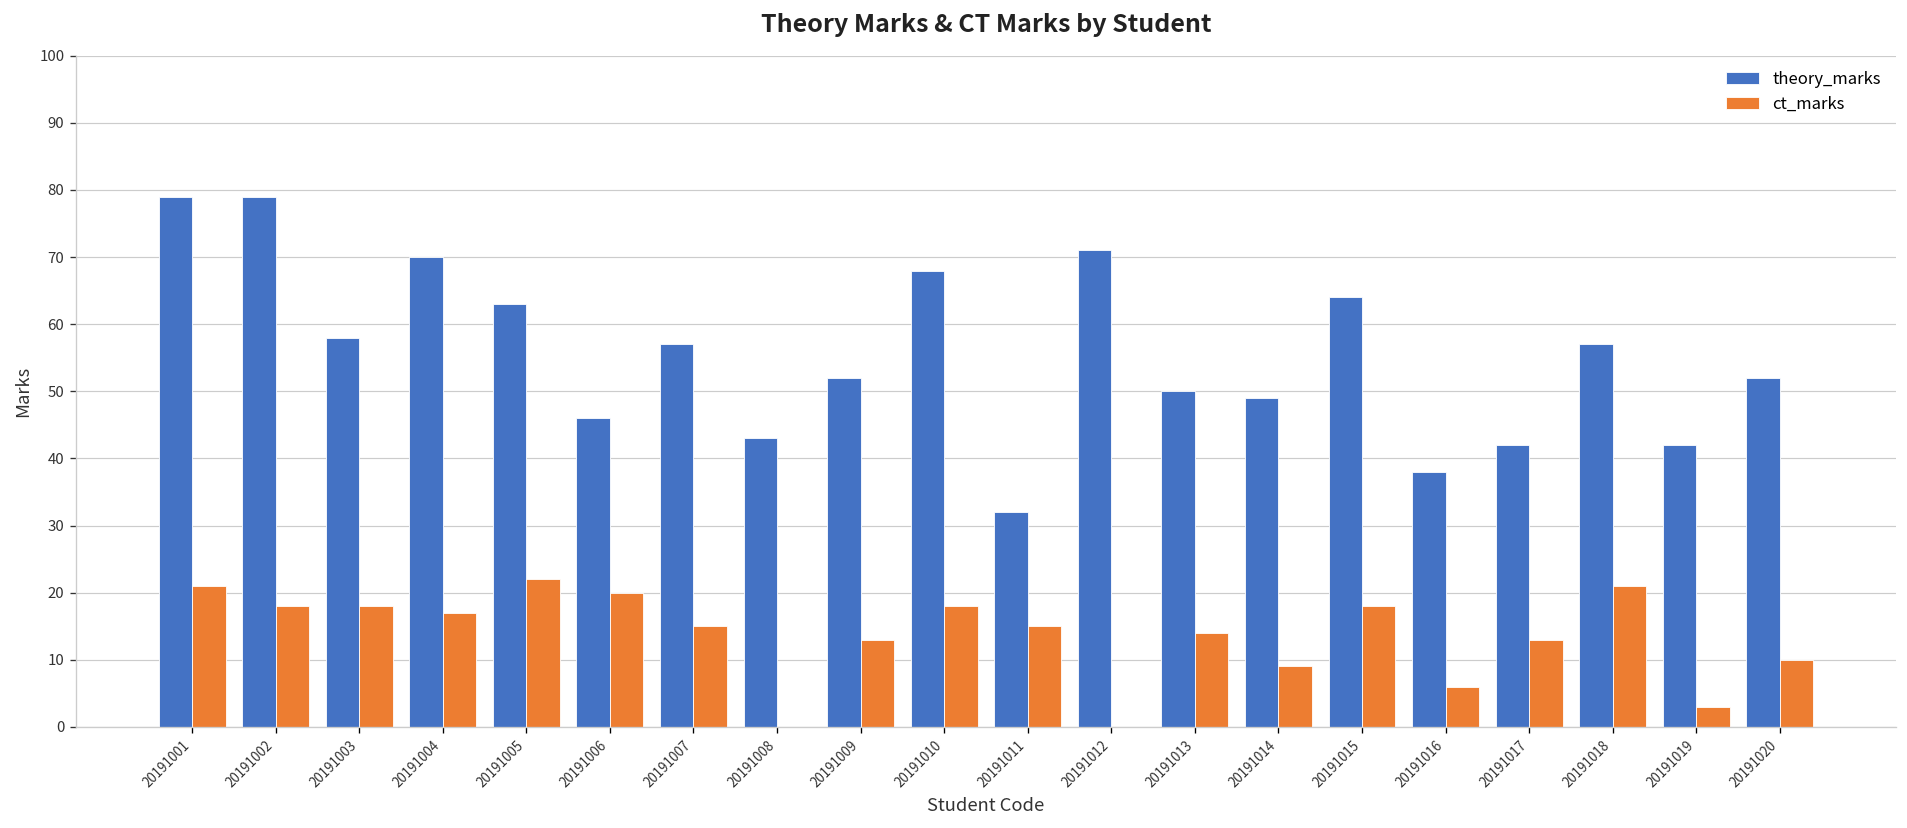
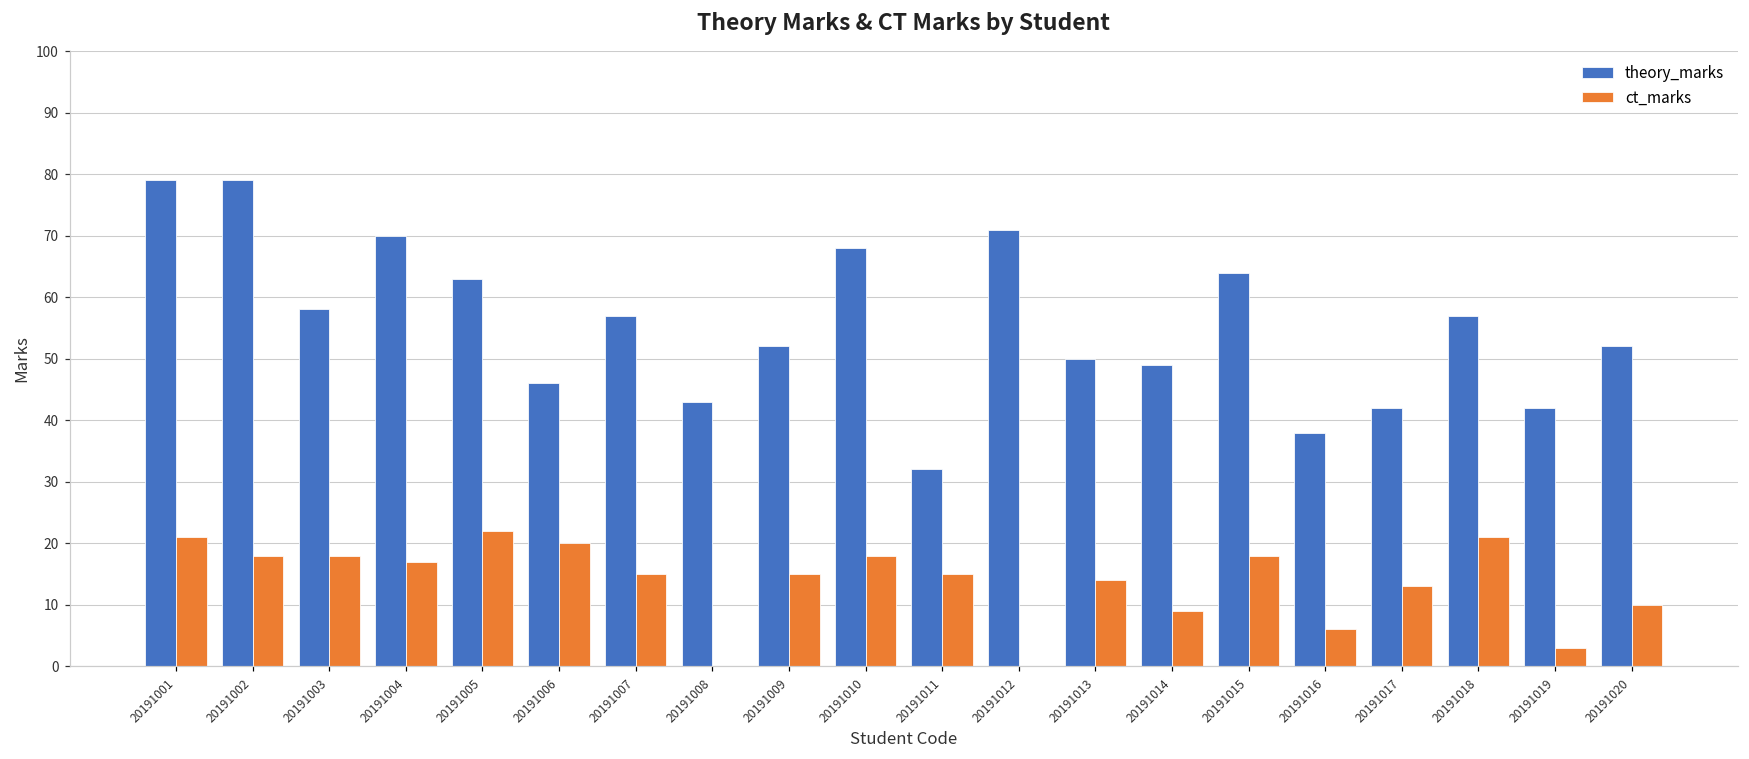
ct_marks, 20191009: 13 -> 15
